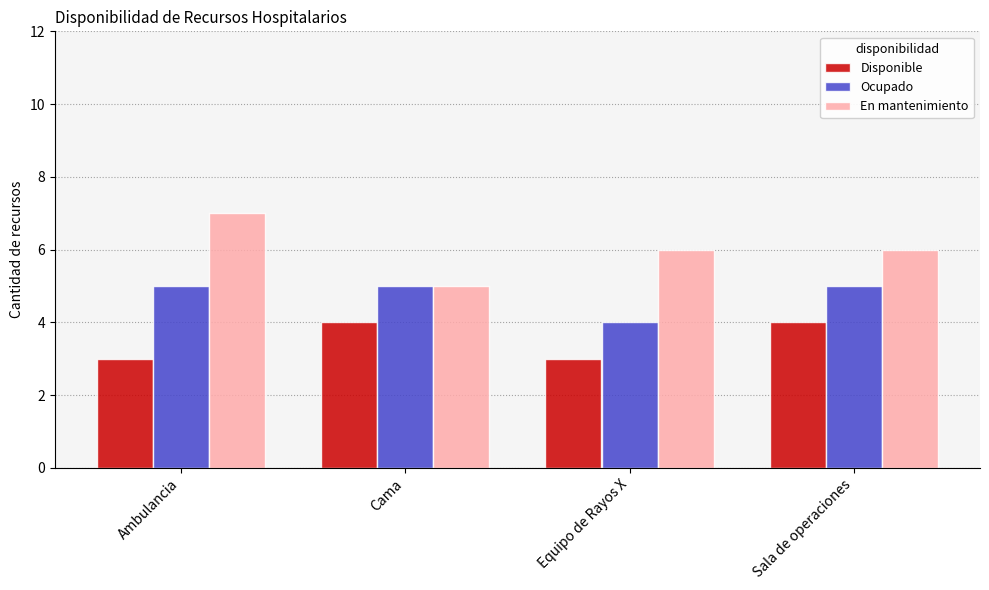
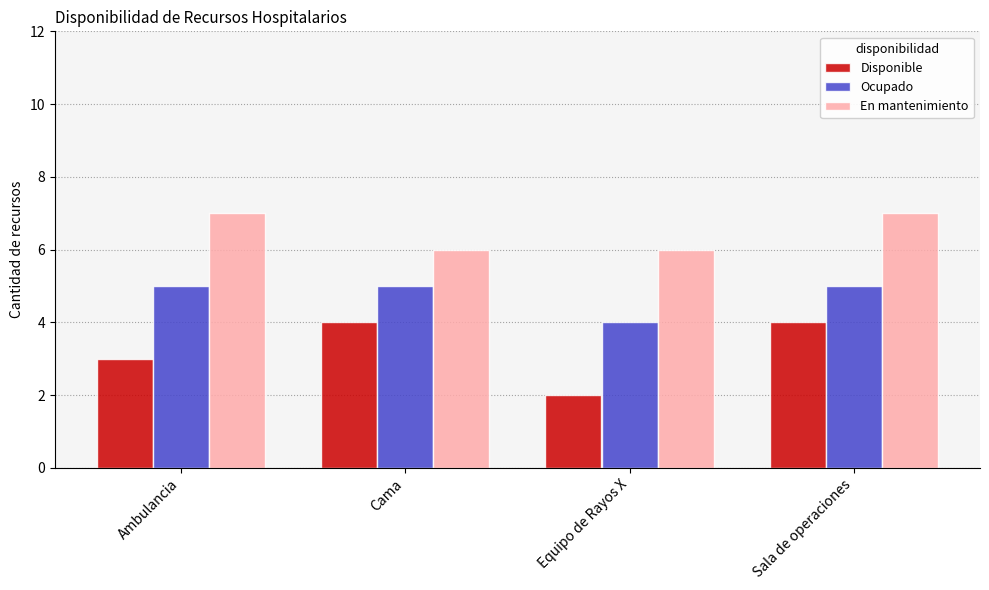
En mantenimiento, Cama: 5 -> 6
Disponible, Equipo de Rayos X: 3 -> 2
En mantenimiento, Sala de operaciones: 6 -> 7
